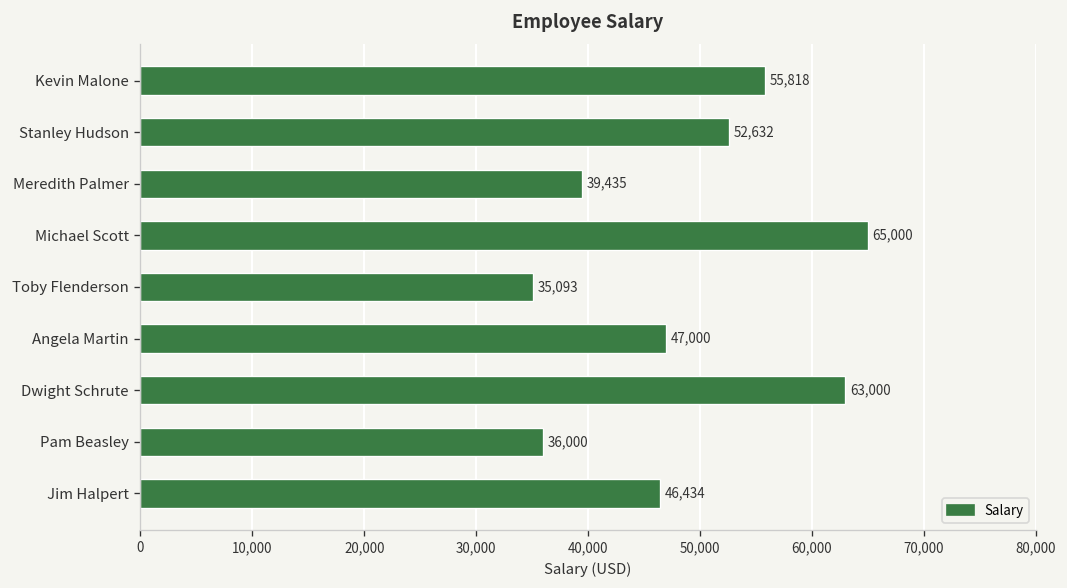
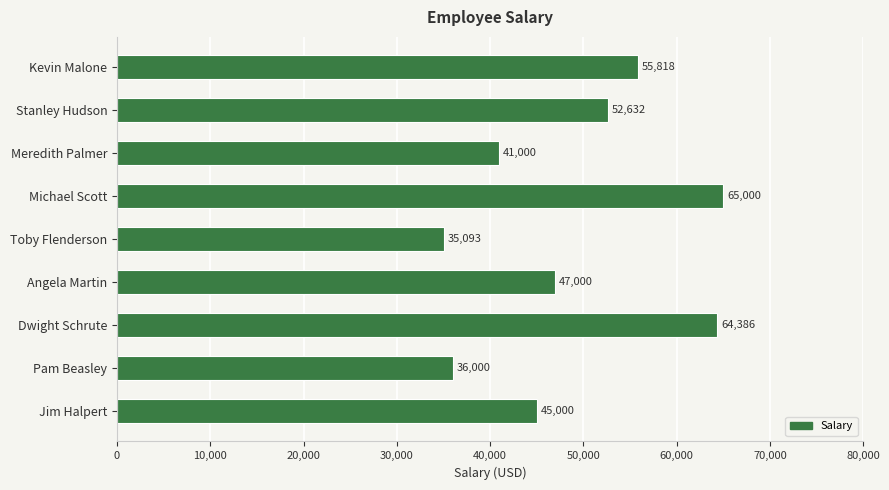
Meredith Palmer: 39,435 -> 41,000
Dwight Schrute: 63,000 -> 64,386
Jim Halpert: 46,434 -> 45,000
